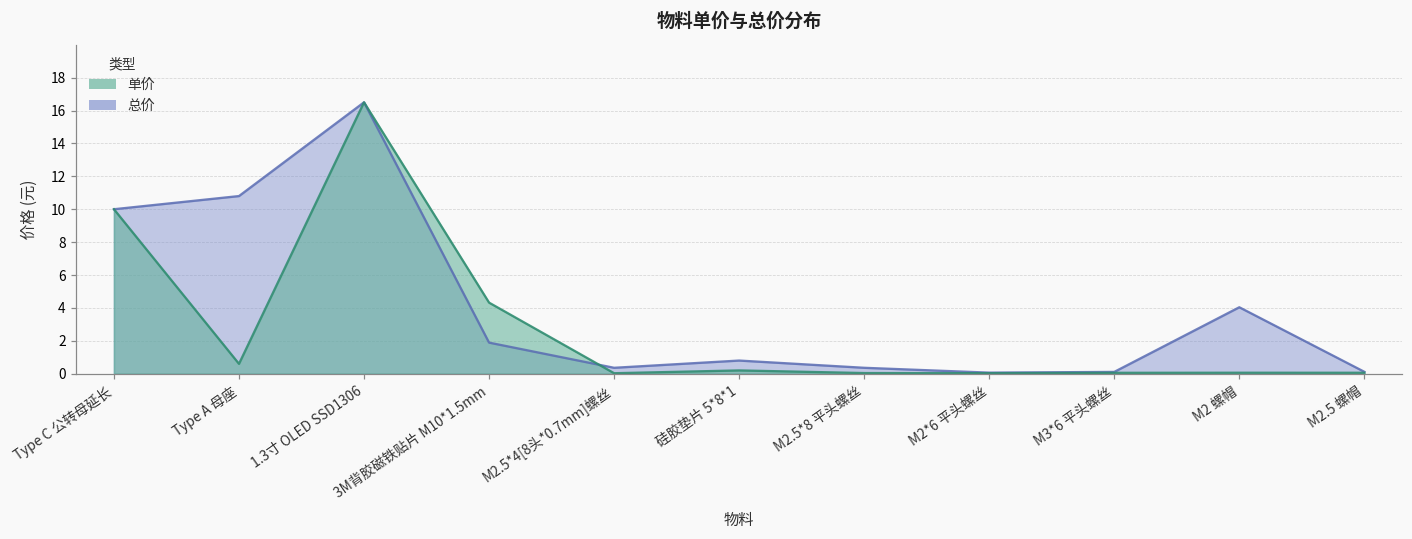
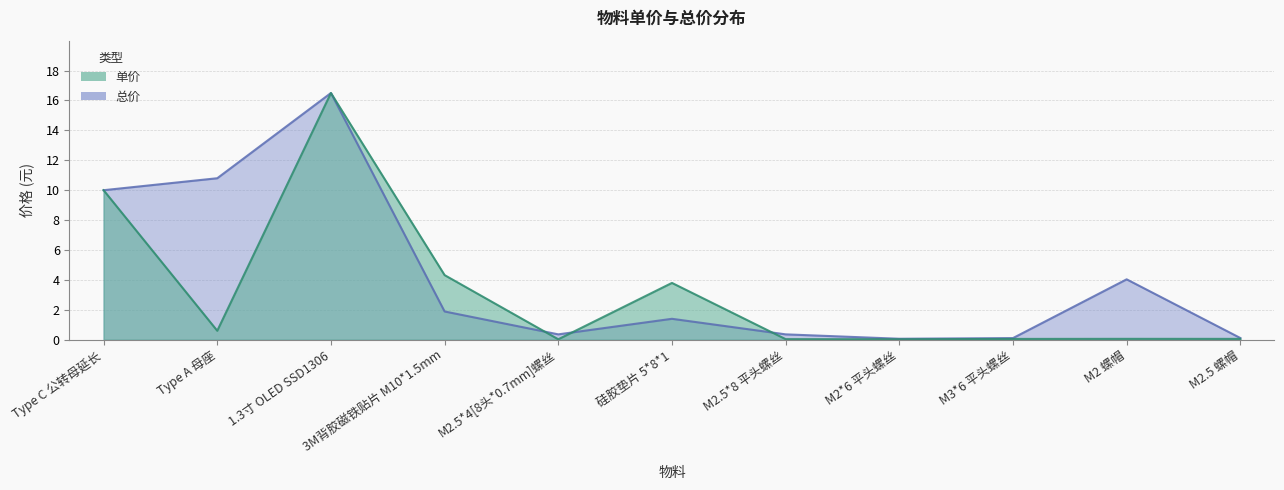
总价, 硅胶垫片 5*8*1: 0.8 -> 1.4
单价, 硅胶垫片 5*8*1: 0.2 -> 3.8
